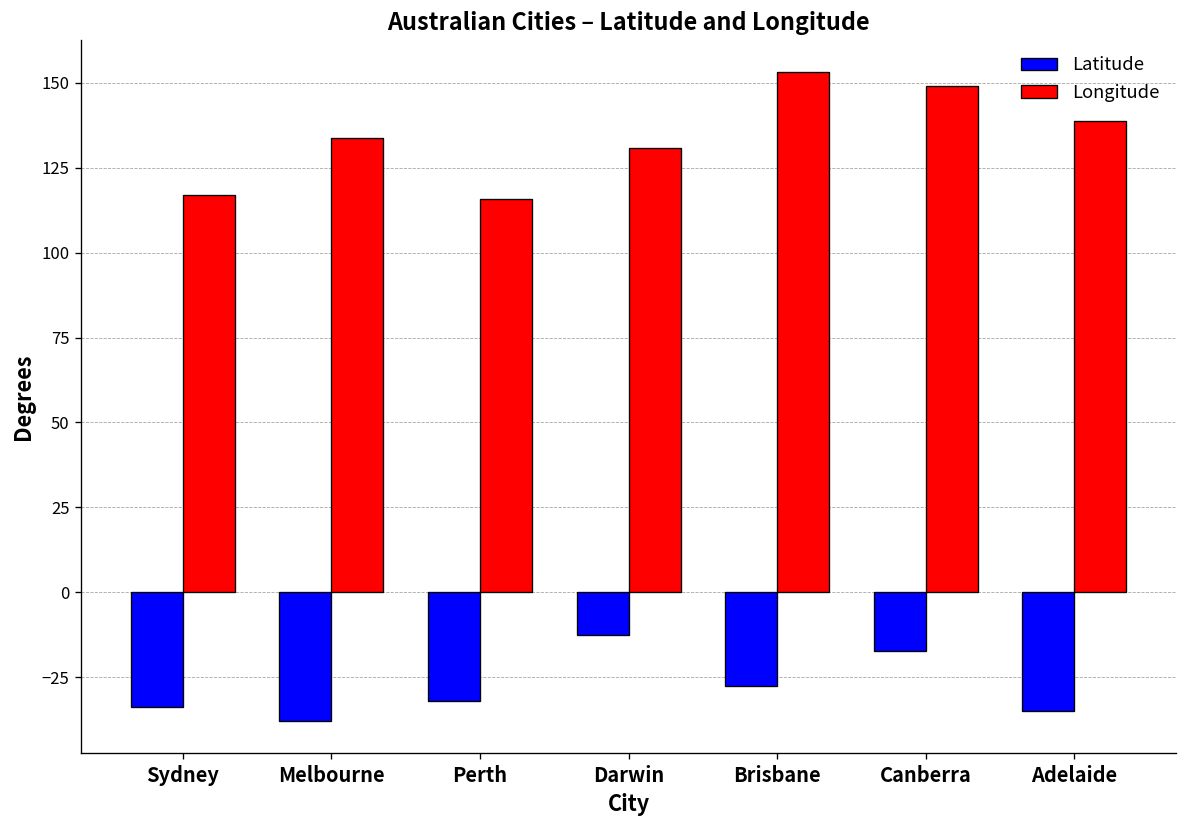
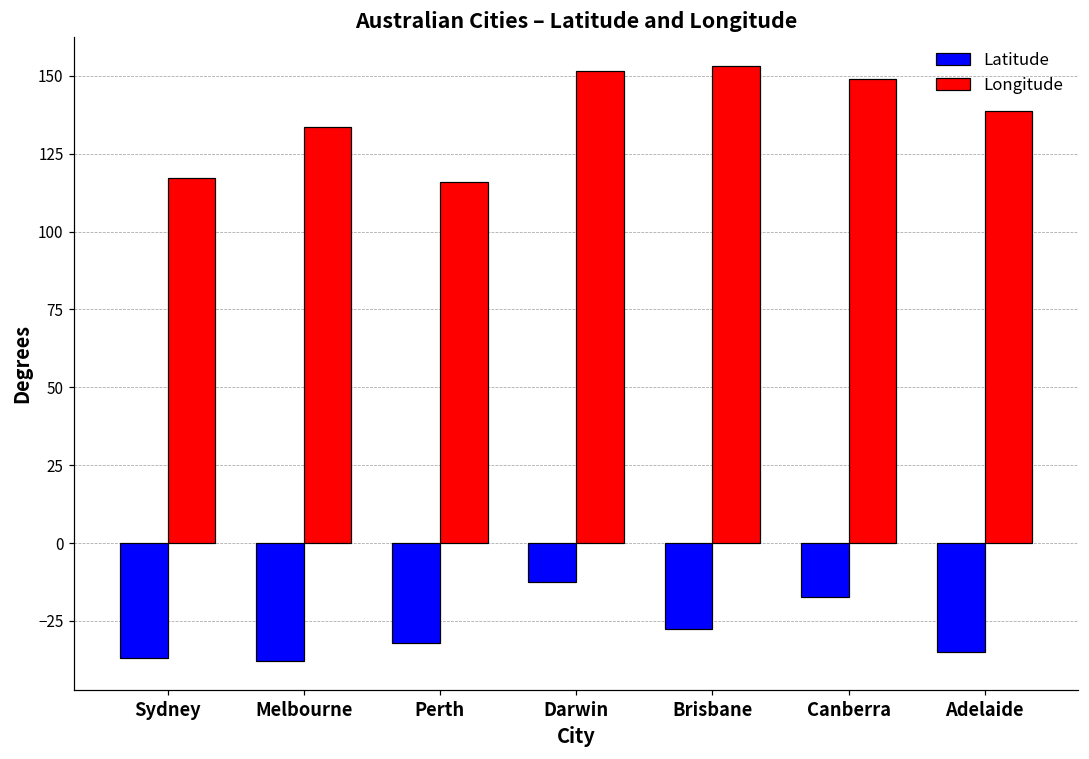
Latitude, Sydney: -34 -> -37
Longitude, Darwin: 131 -> 152
